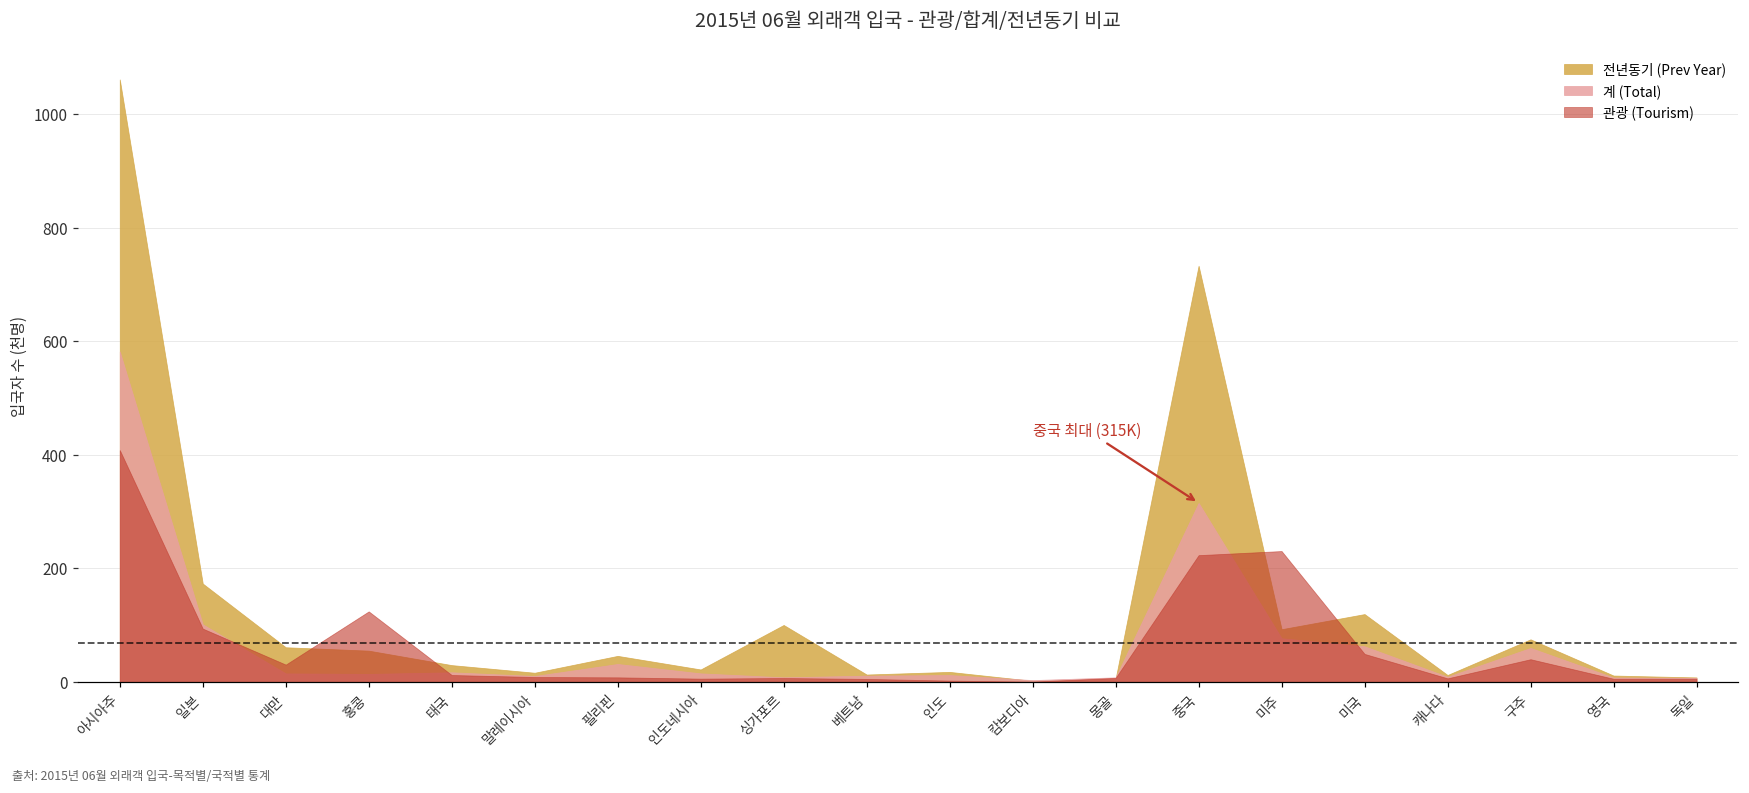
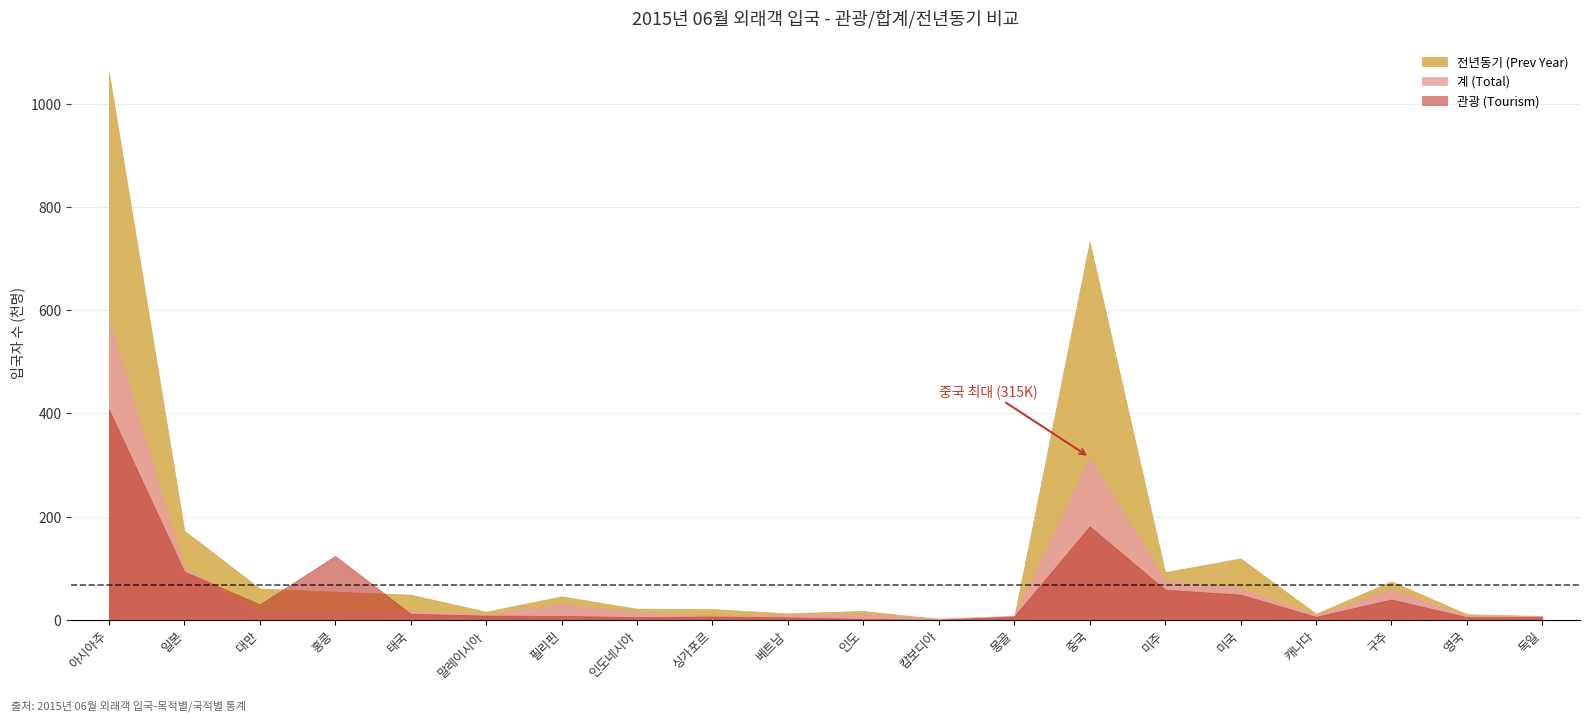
전년동기 (Prev Year), 태국: 30 -> 50
전년동기 (Prev Year), 싱가포르: 100 -> 20
관광 (Tourism), 중국: 220 -> 180
관광 (Tourism), 미주: 230 -> 60
